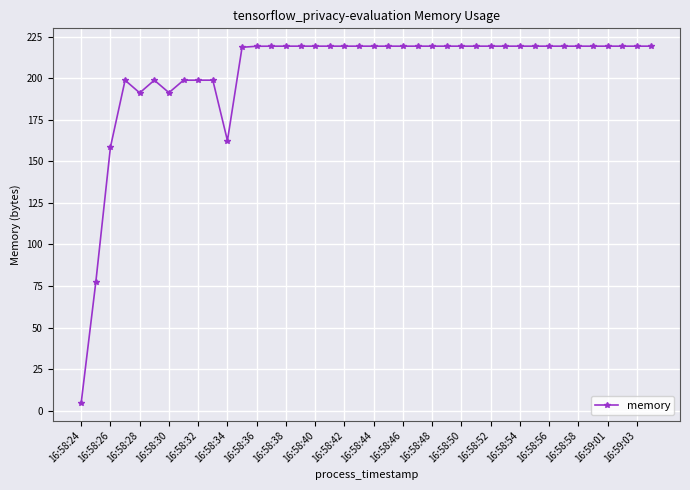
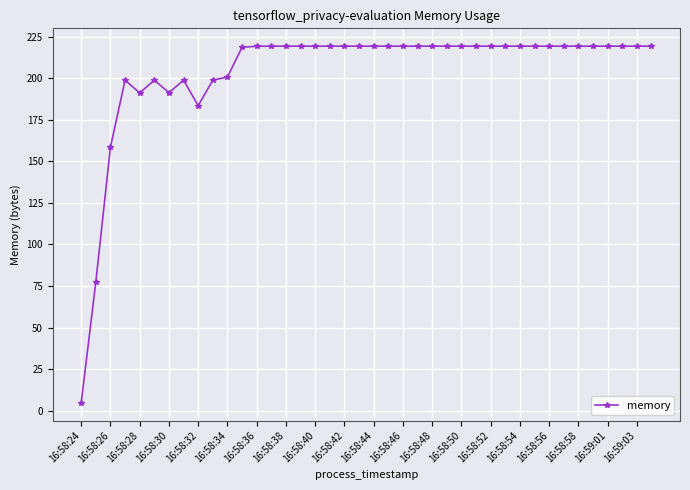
16:58:32: 199 -> 183
16:58:34: 162 -> 201
